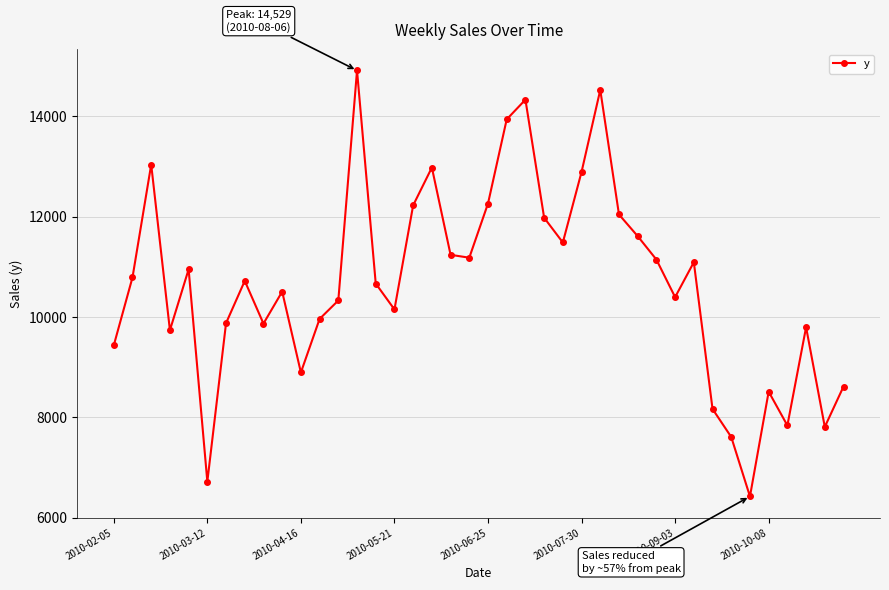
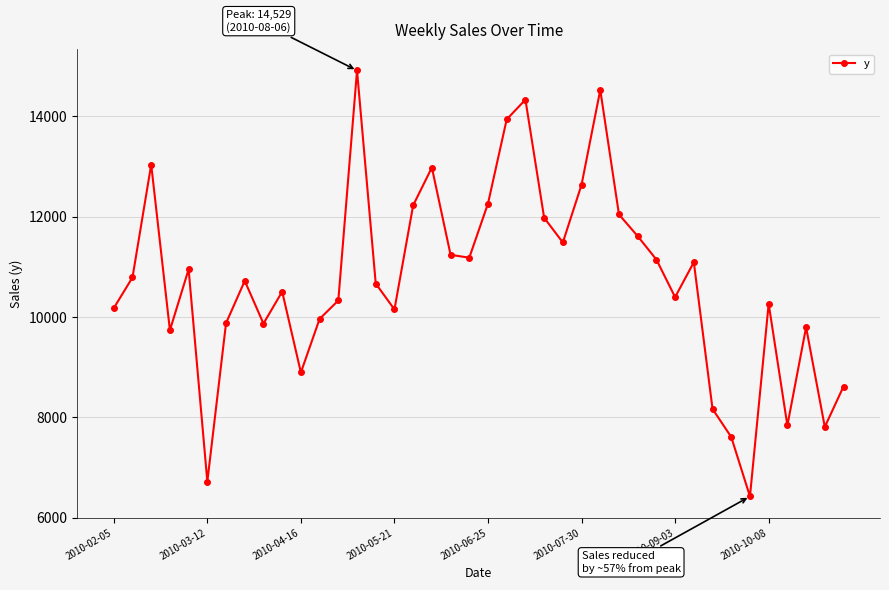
2010-02-05: 9400 -> 10200
2010-07-30: 12900 -> 12600
2010-10-08: 8500 -> 10300
